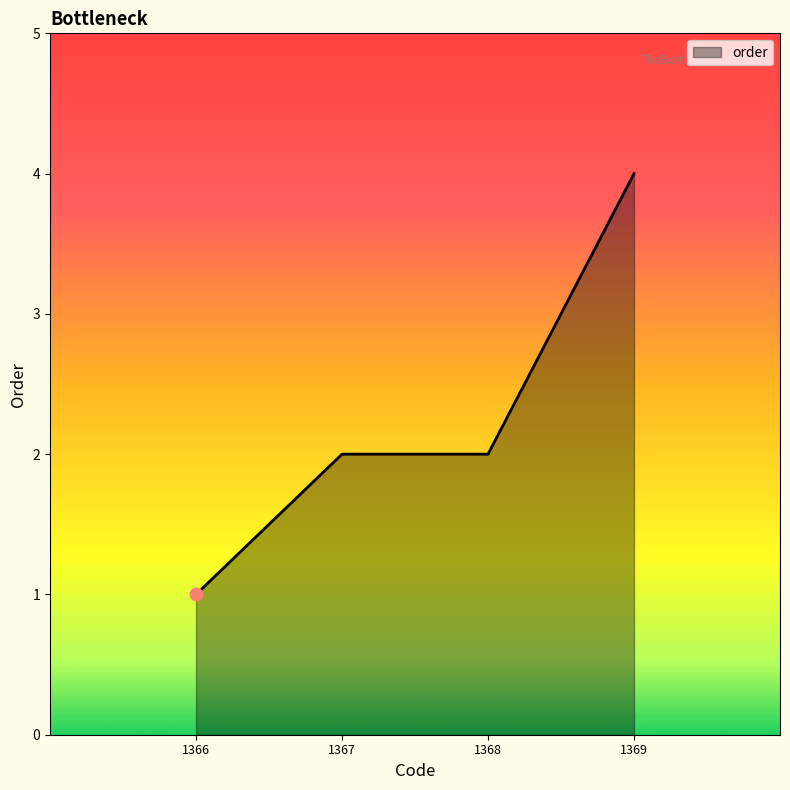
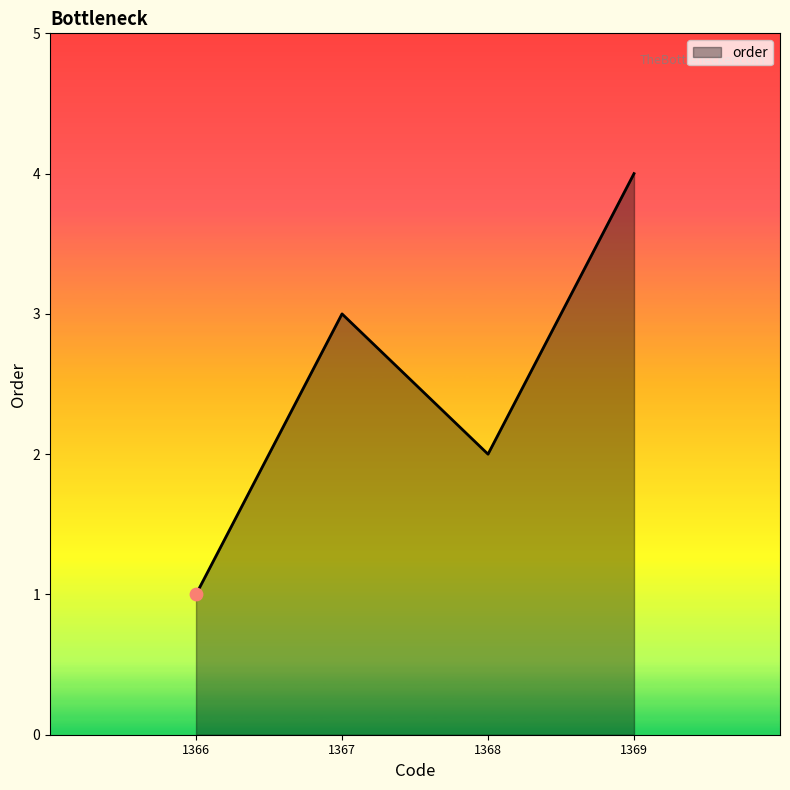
order, 1367: 2 -> 3
